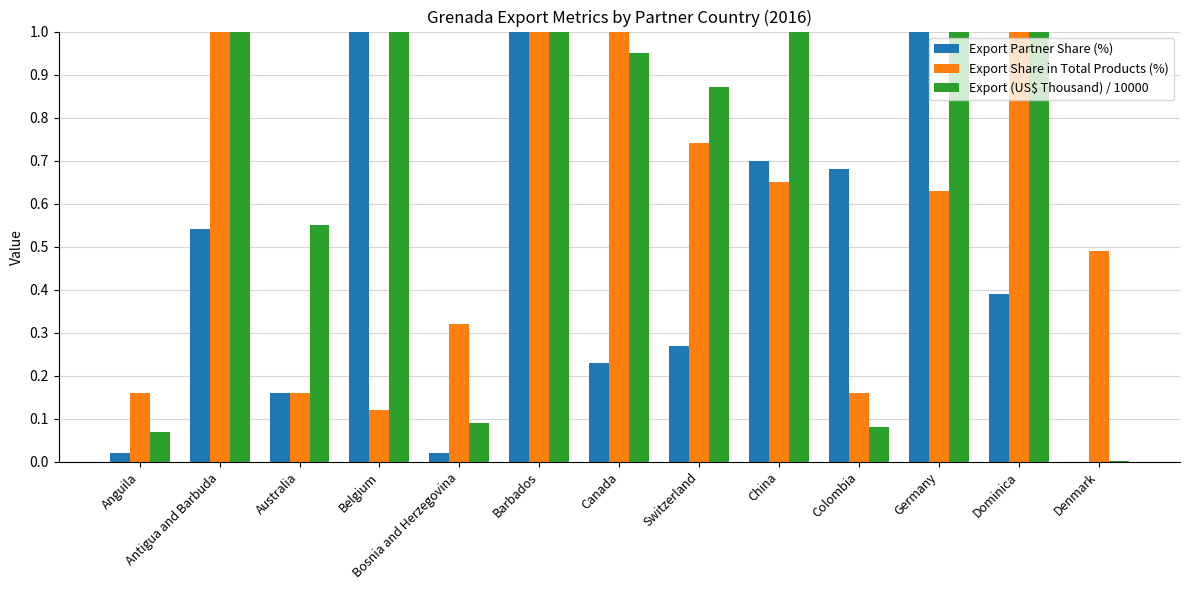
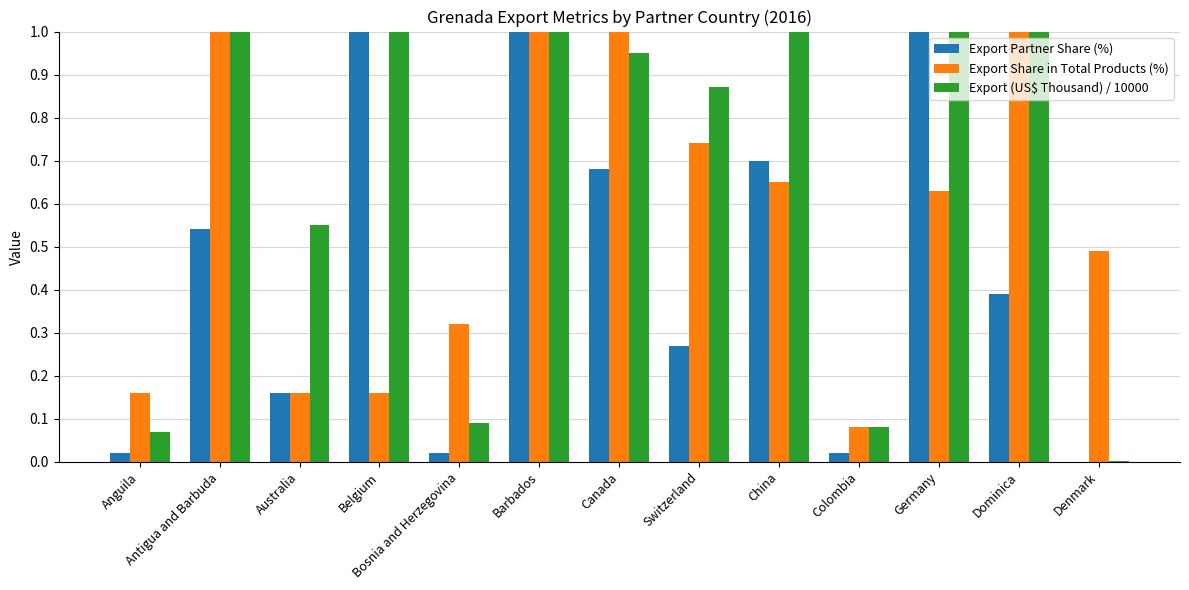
Export Share in Total Products (%), Belgium: 0.12 -> 0.16
Export Partner Share (%), Canada: 0.23 -> 0.68
Export Partner Share (%), Colombia: 0.68 -> 0.02
Export Share in Total Products (%), Colombia: 0.16 -> 0.08
